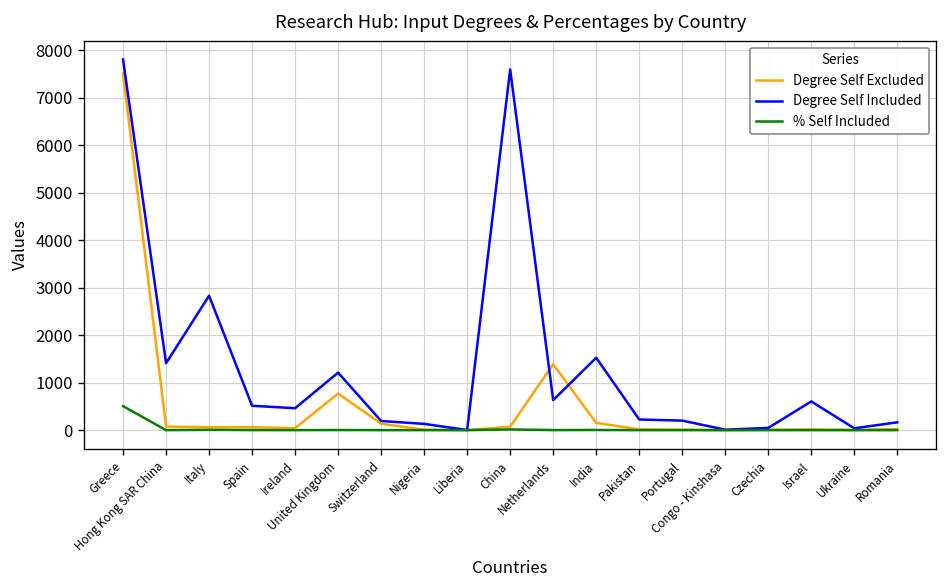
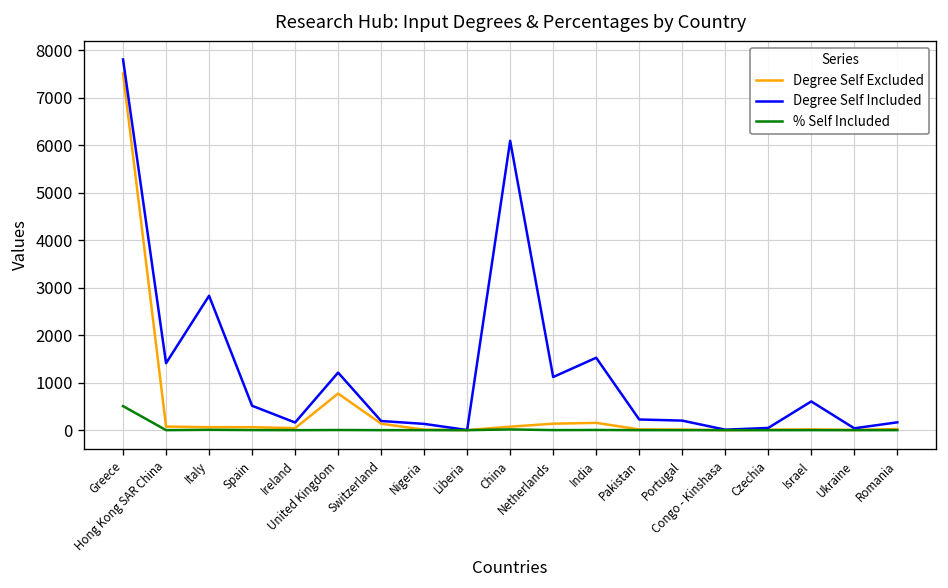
Degree Self Included, Ireland: 500 -> 200
Degree Self Included, China: 7600 -> 6100
Degree Self Excluded, Netherlands: 1400 -> 100
Degree Self Included, Netherlands: 600 -> 1100
